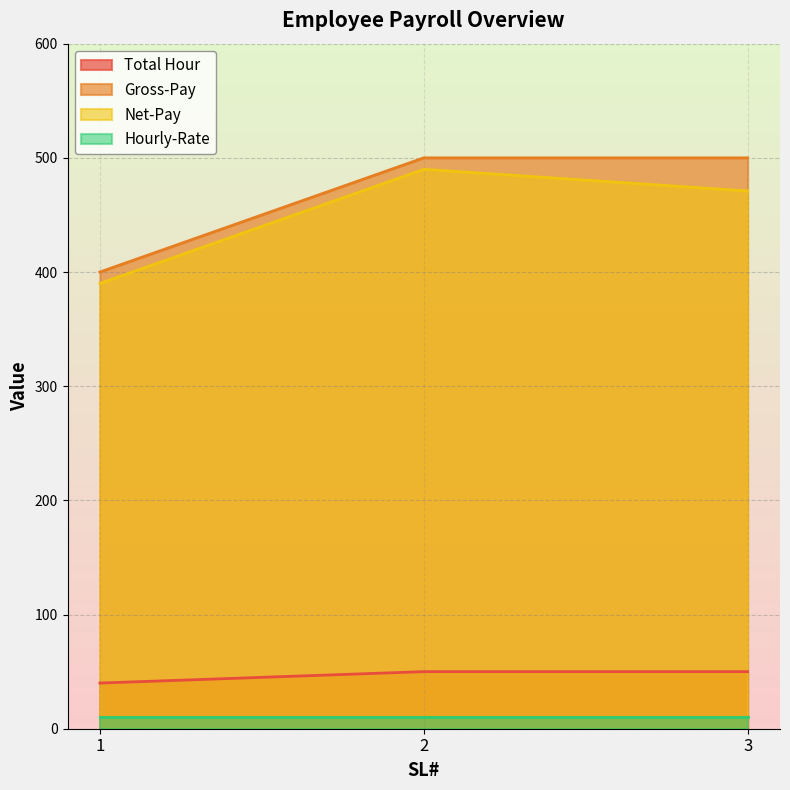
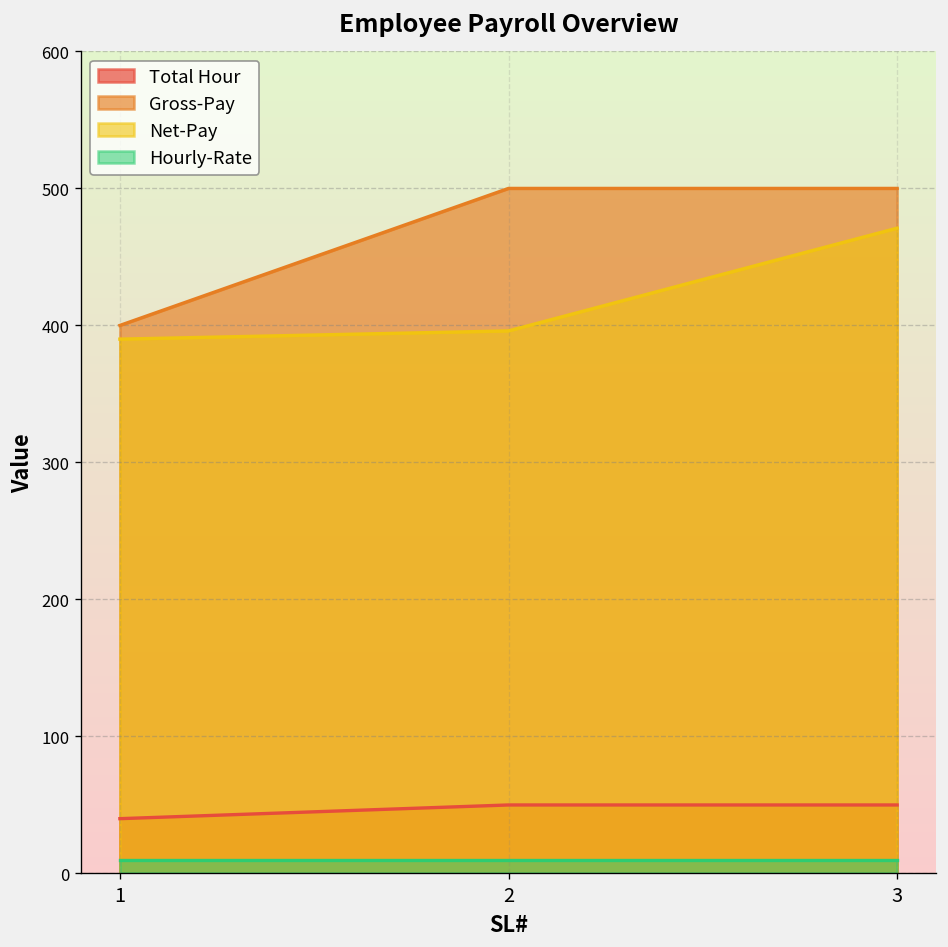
Net-Pay, 2: 490 -> 396
